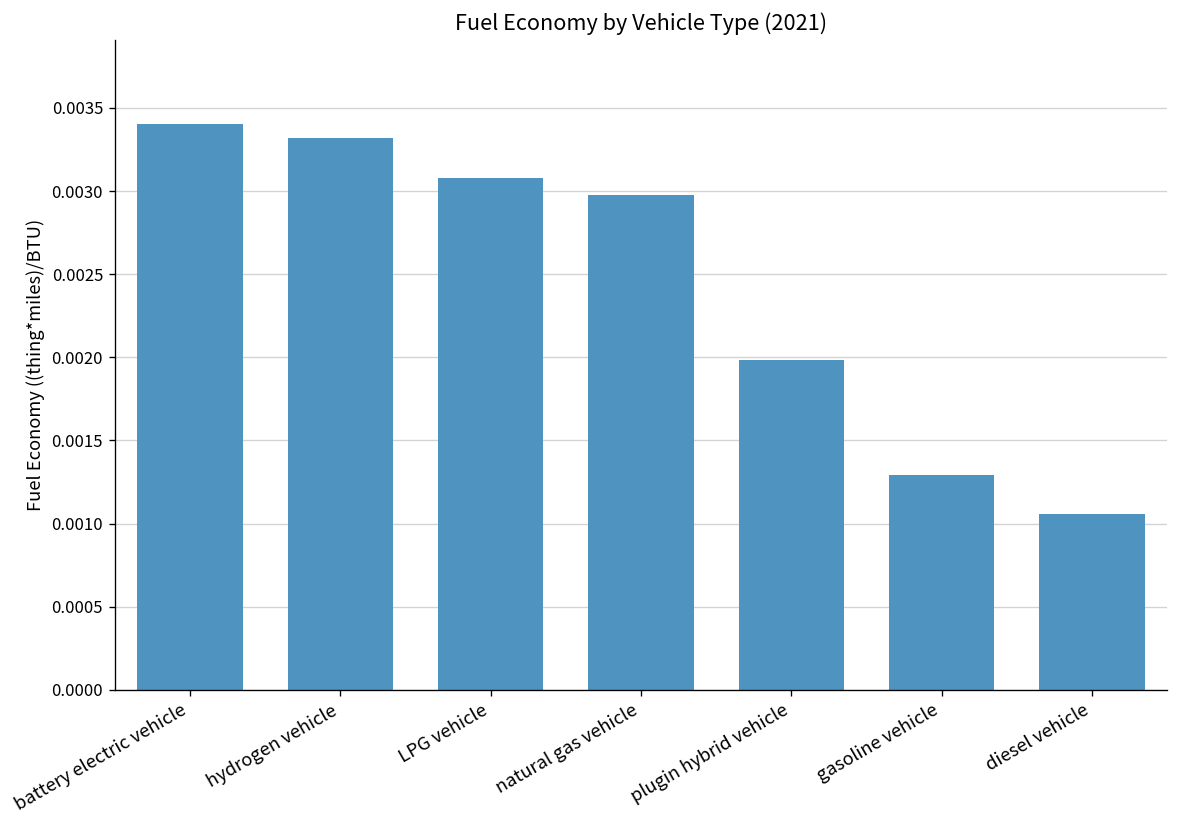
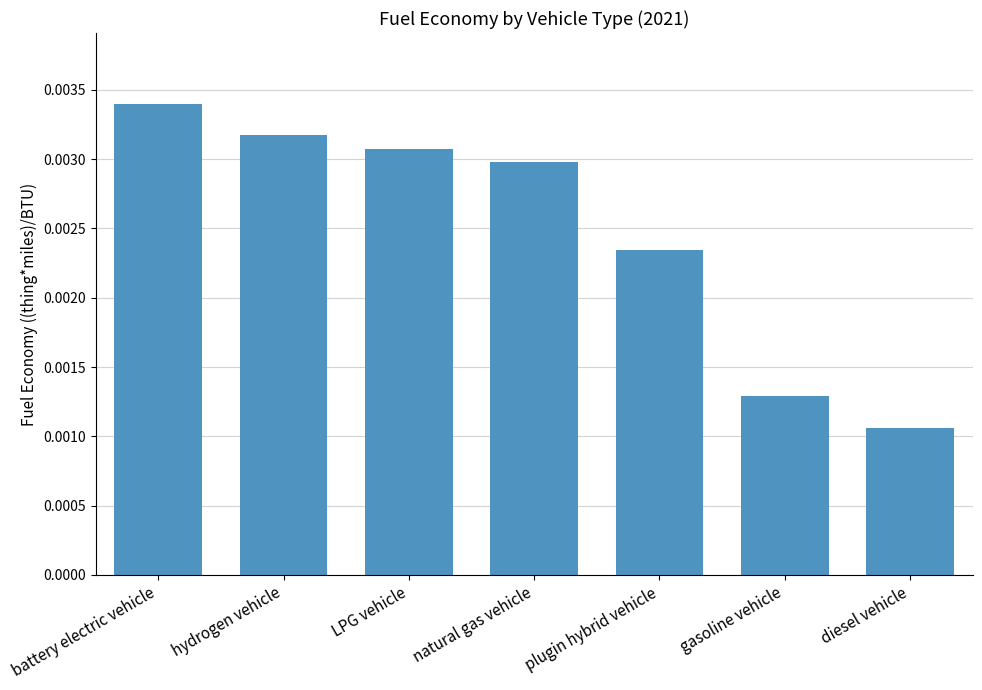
hydrogen vehicle: 0.00332 -> 0.00317
plugin hybrid vehicle: 0.00198 -> 0.00235
